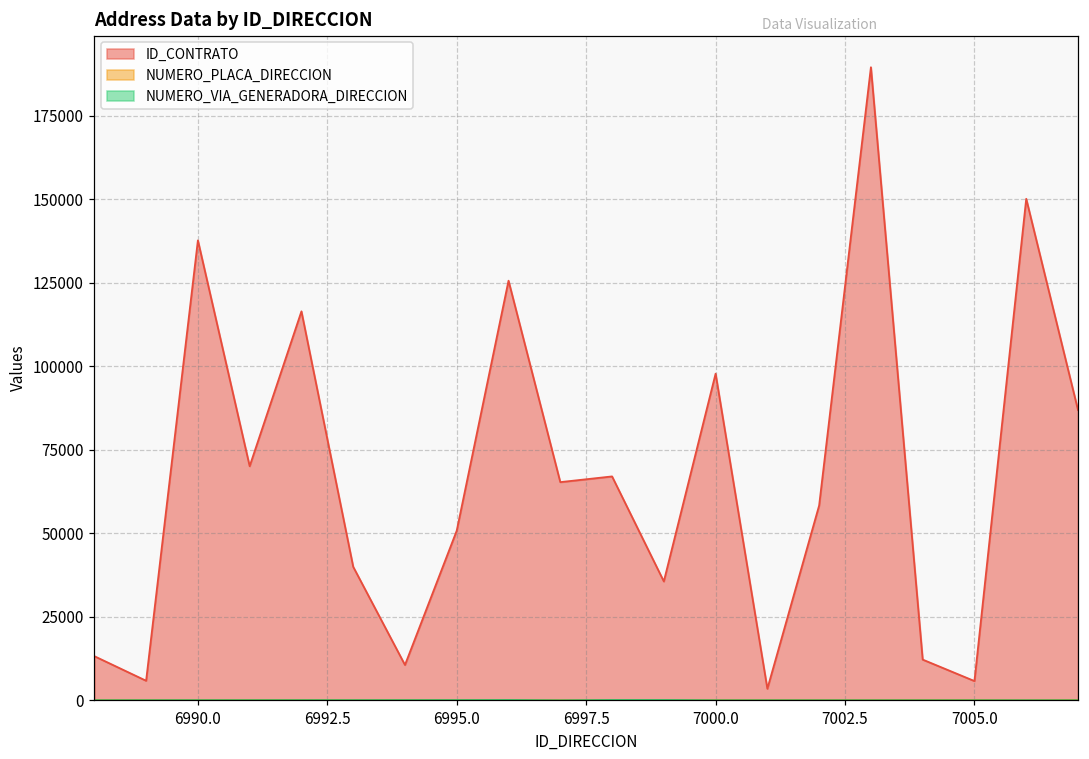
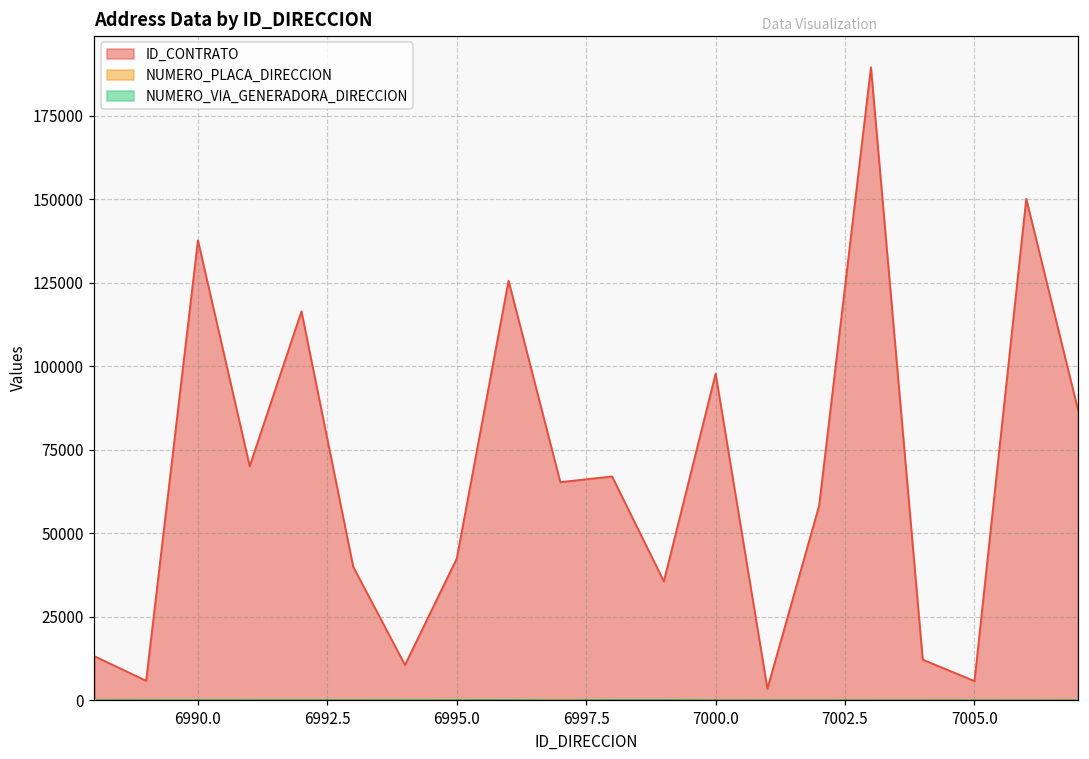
ID_CONTRATO, 6995.0: 51000 -> 42000
